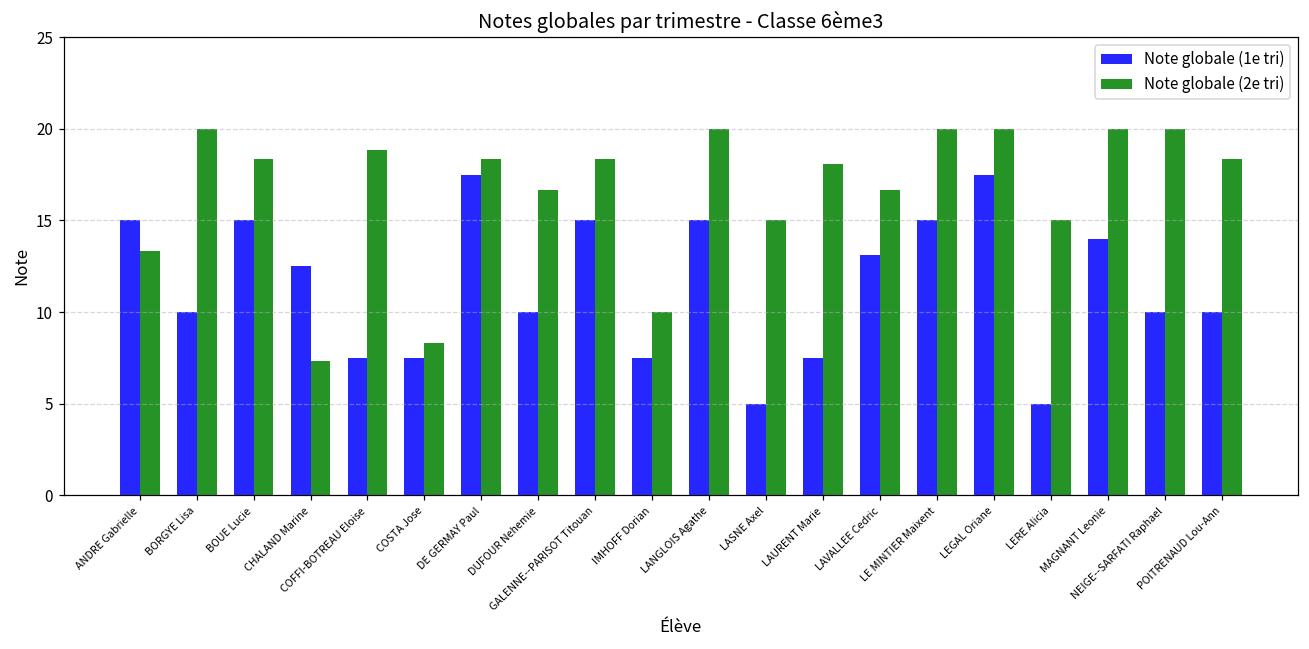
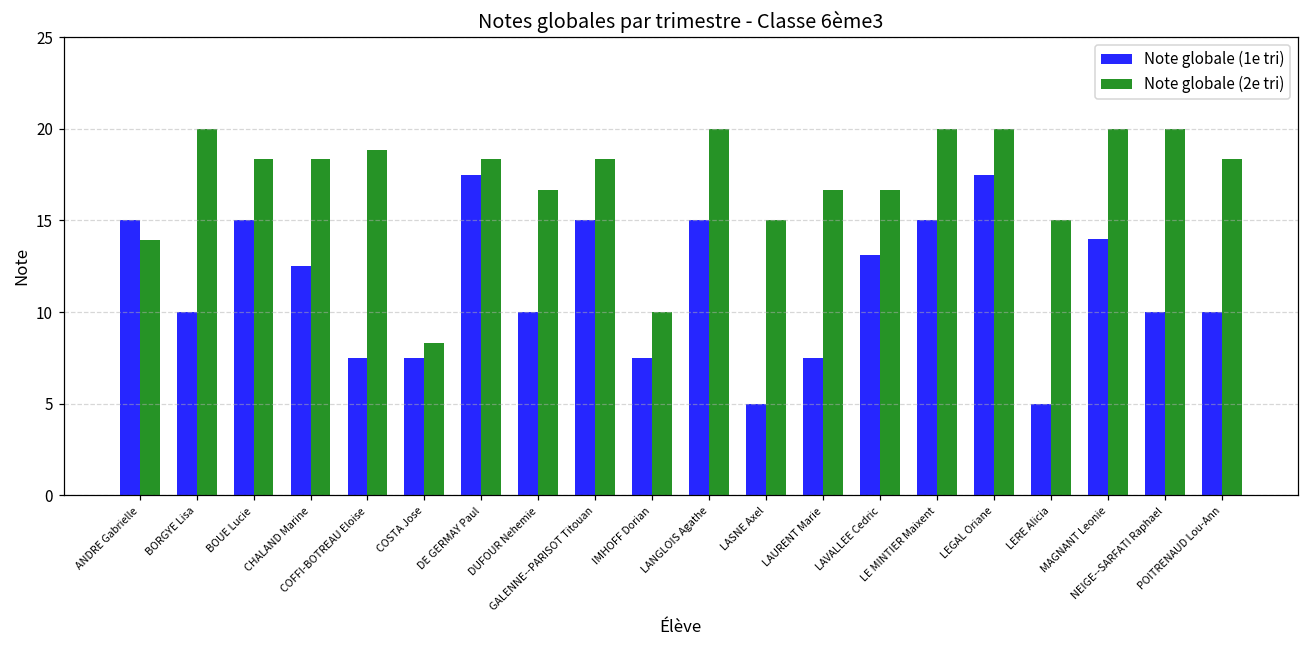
Note globale (2e tri), ANDRE Gabrielle: 13.3 -> 13.9
Note globale (2e tri), CHALAND Marine: 7.3 -> 18.3
Note globale (2e tri), LAURENT Marie: 18.1 -> 16.7
